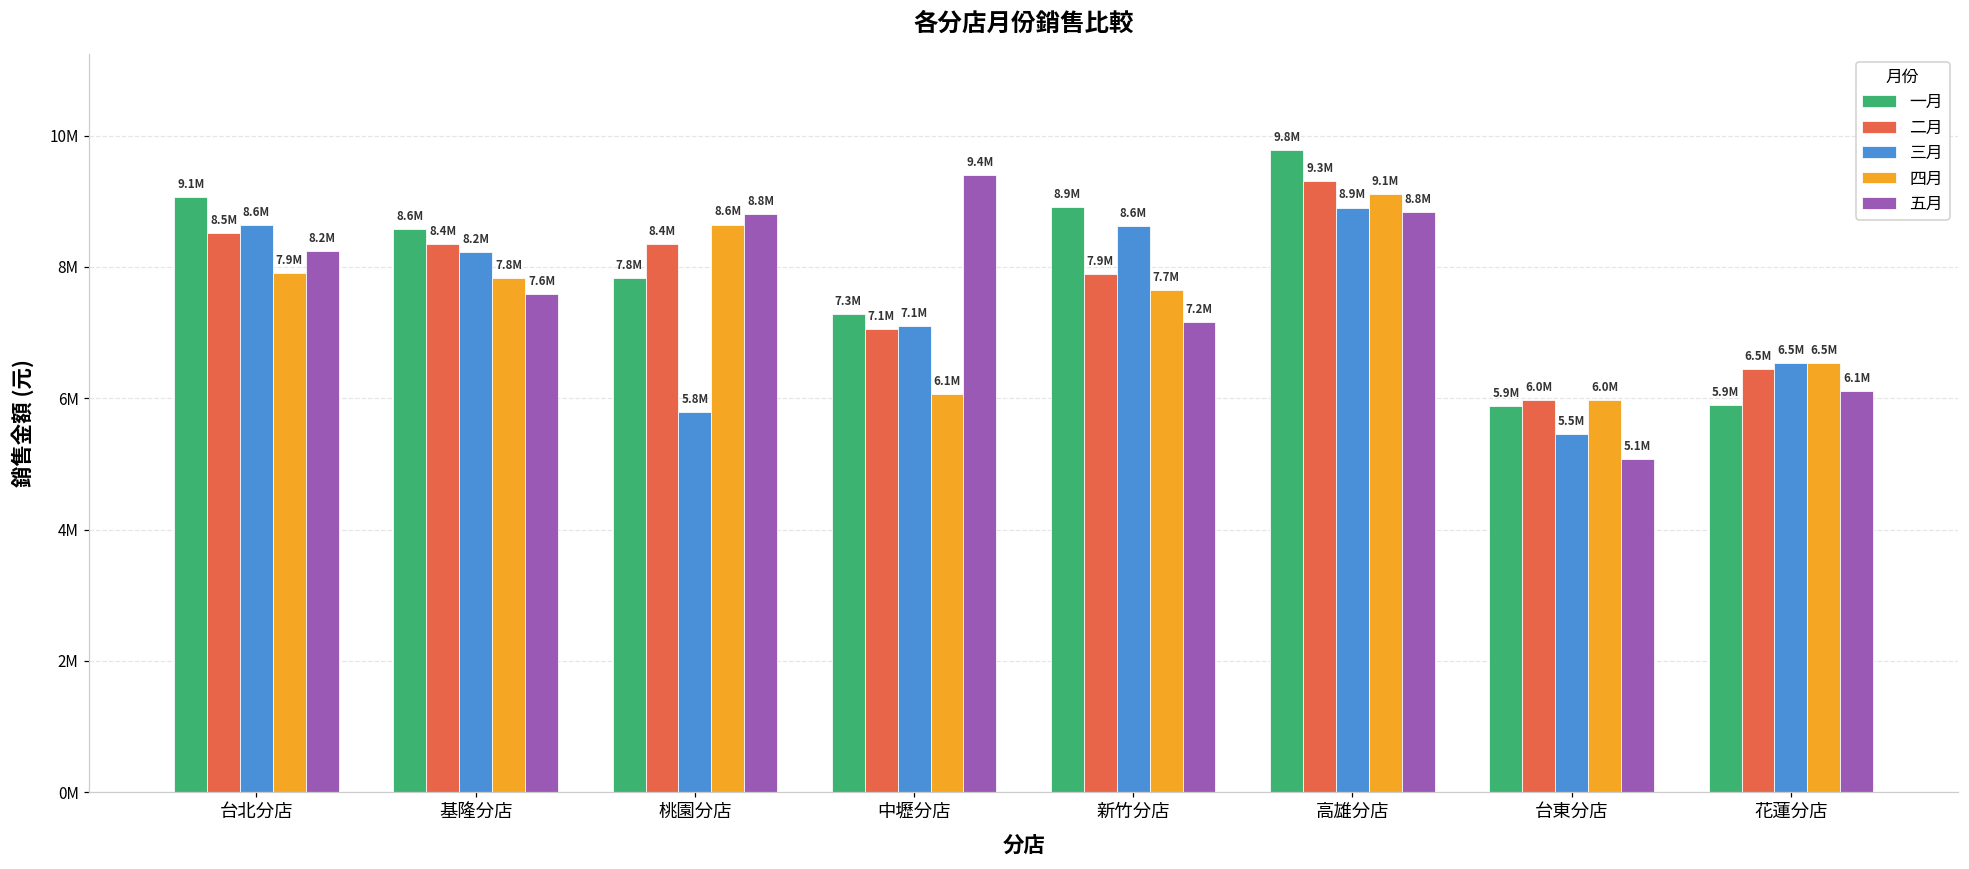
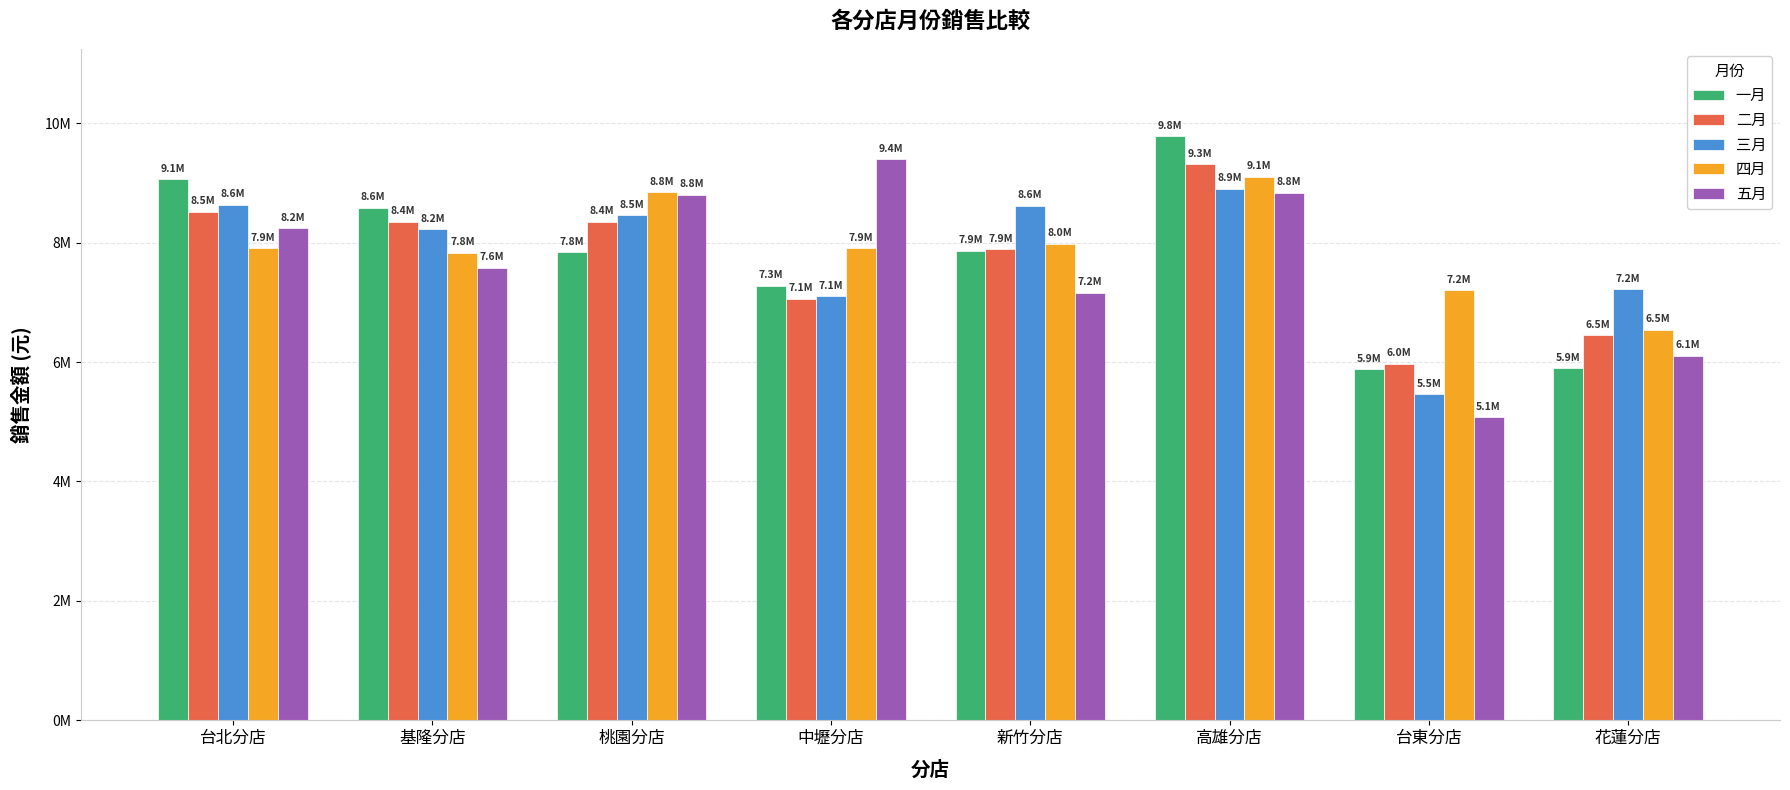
三月, 桃園分店: 5.8M -> 8.5M
四月, 桃園分店: 8.6M -> 8.8M
四月, 中壢分店: 6.1M -> 7.9M
一月, 新竹分店: 8.9M -> 7.9M
四月, 新竹分店: 7.7M -> 8.0M
四月, 台東分店: 6.0M -> 7.2M
三月, 花蓮分店: 6.5M -> 7.2M
